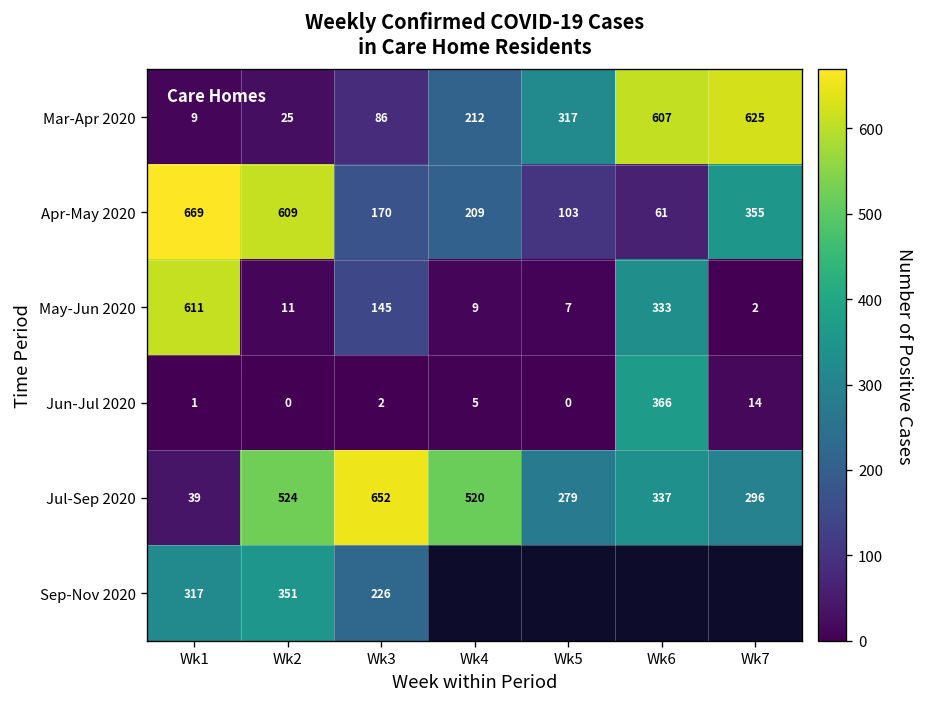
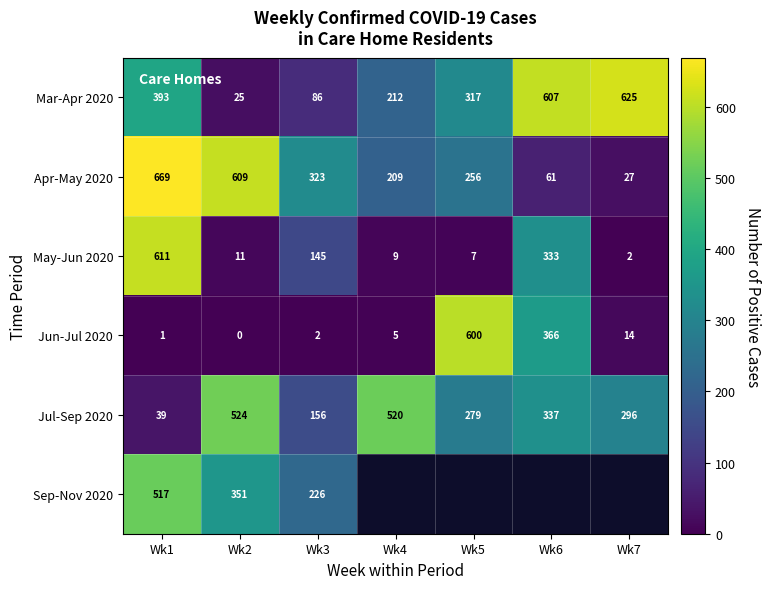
Mar-Apr 2020, Wk1: 9 -> 393
Apr-May 2020, Wk3: 170 -> 323
Apr-May 2020, Wk5: 103 -> 256
Apr-May 2020, Wk7: 355 -> 27
Jun-Jul 2020, Wk5: 0 -> 600
Jul-Sep 2020, Wk3: 652 -> 156
Sep-Nov 2020, Wk1: 317 -> 517
